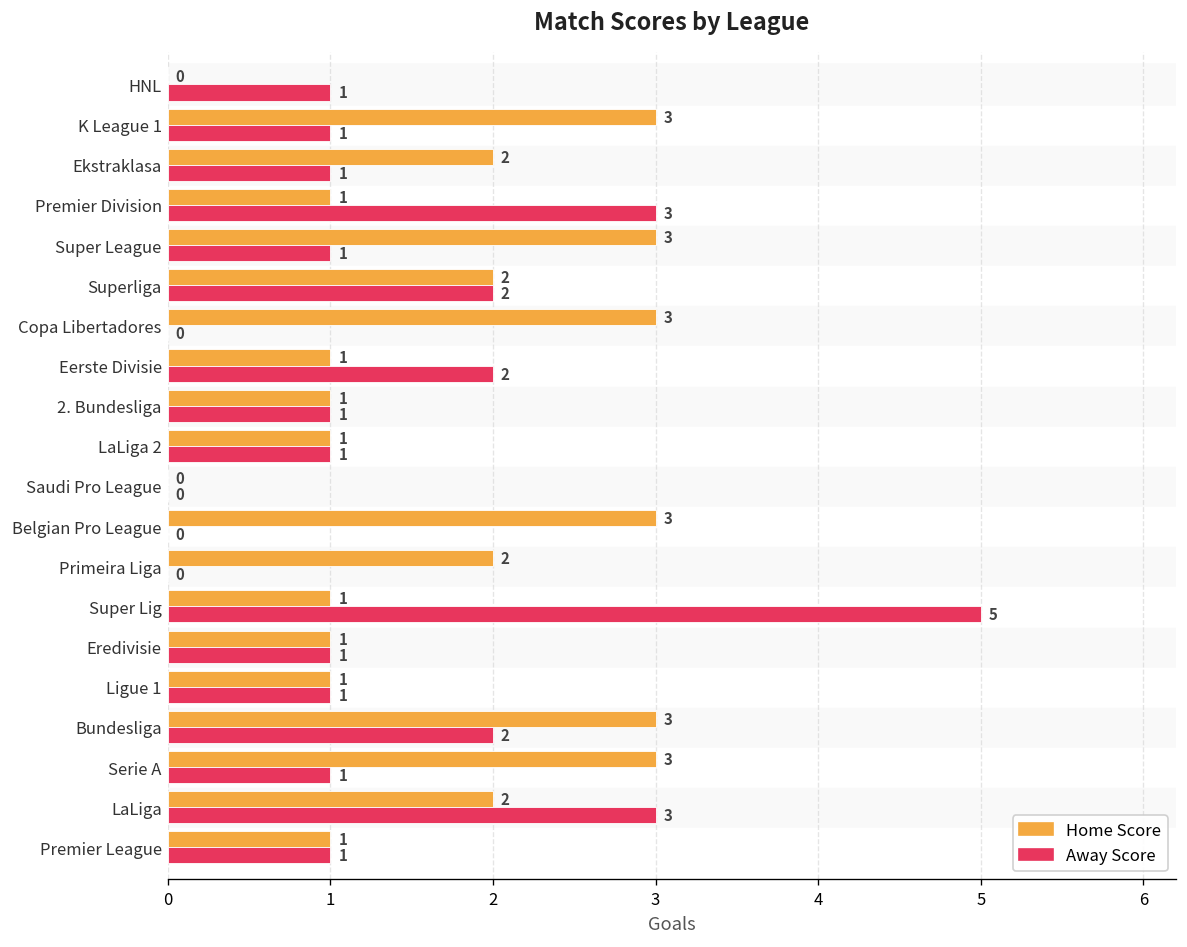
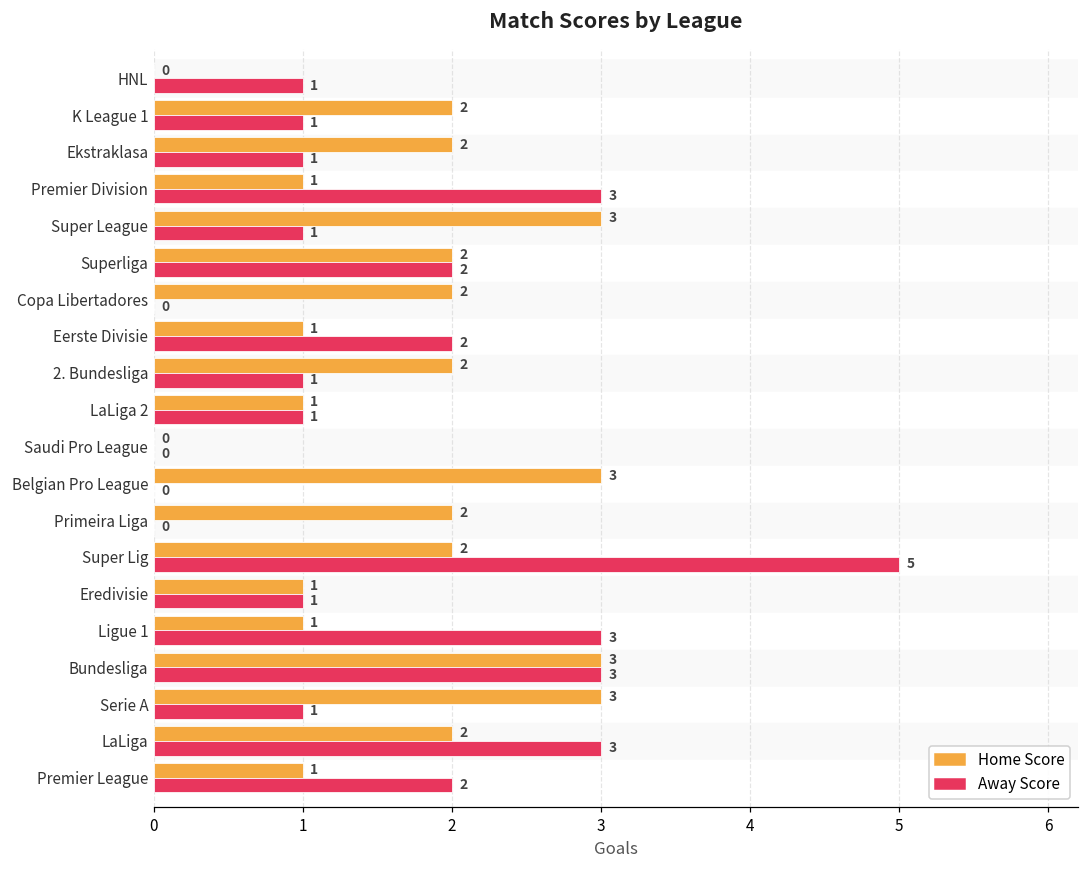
Home Score, K League 1: 3 -> 2
Home Score, Copa Libertadores: 3 -> 2
Home Score, 2. Bundesliga: 1 -> 2
Home Score, Super Lig: 1 -> 2
Away Score, Ligue 1: 1 -> 3
Away Score, Bundesliga: 2 -> 3
Away Score, Premier League: 1 -> 2
